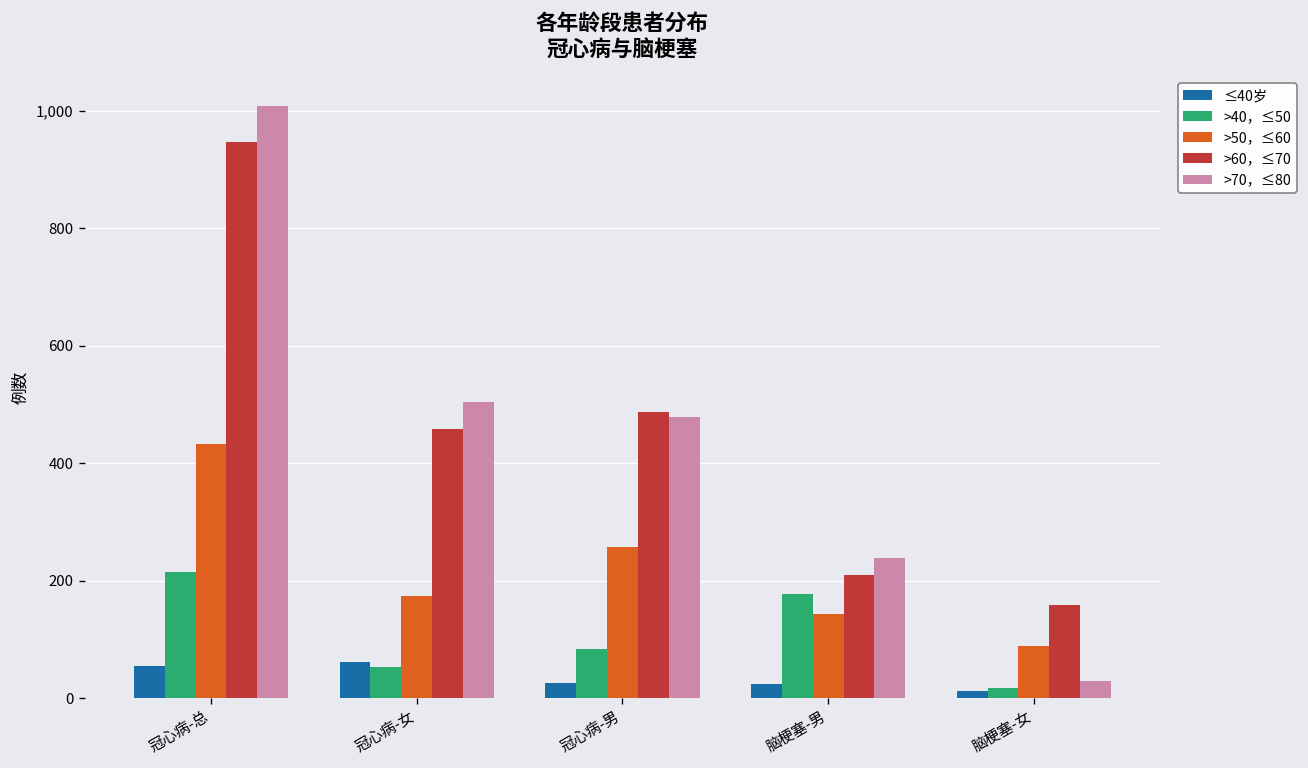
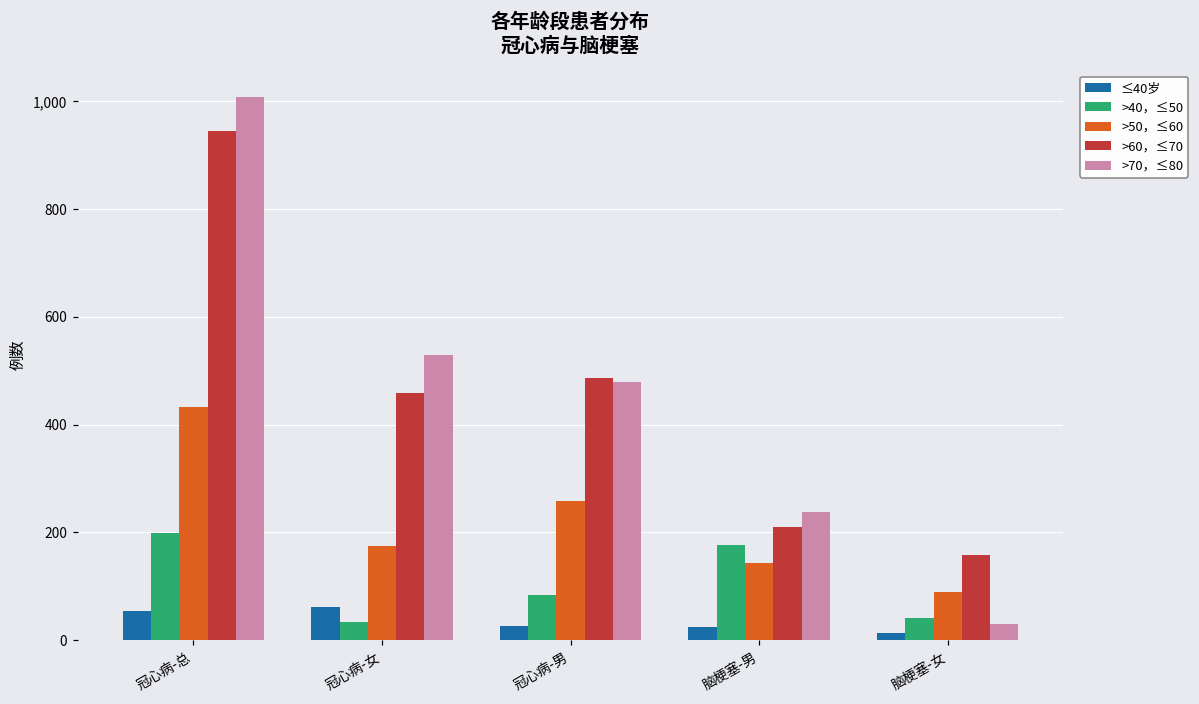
>40，≤50, 冠心病-总: 220 -> 200
>40，≤50, 冠心病-女: 50 -> 30
>70，≤80, 冠心病-女: 510 -> 530
>40，≤50, 脑梗塞-女: 20 -> 40
